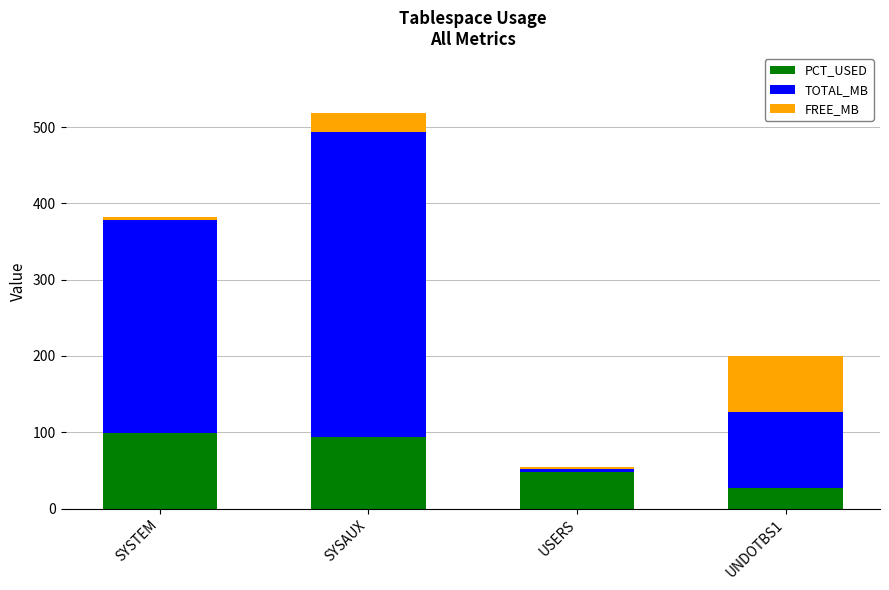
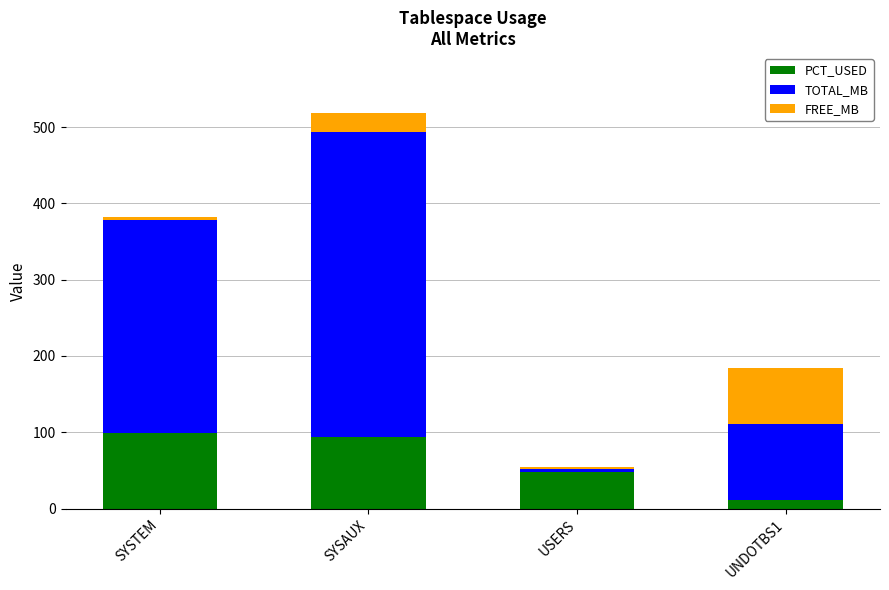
PCT_USED, UNDOTBS1: 30 -> 10
